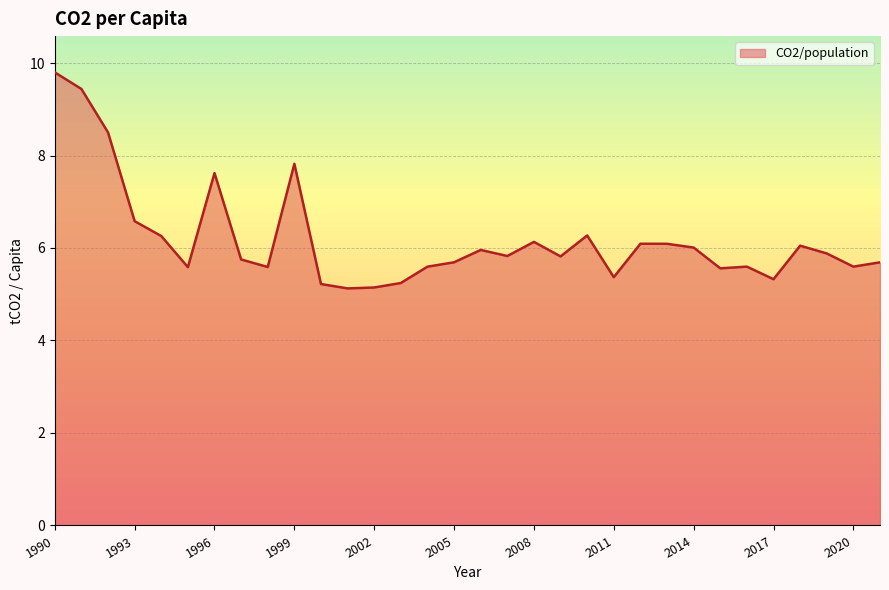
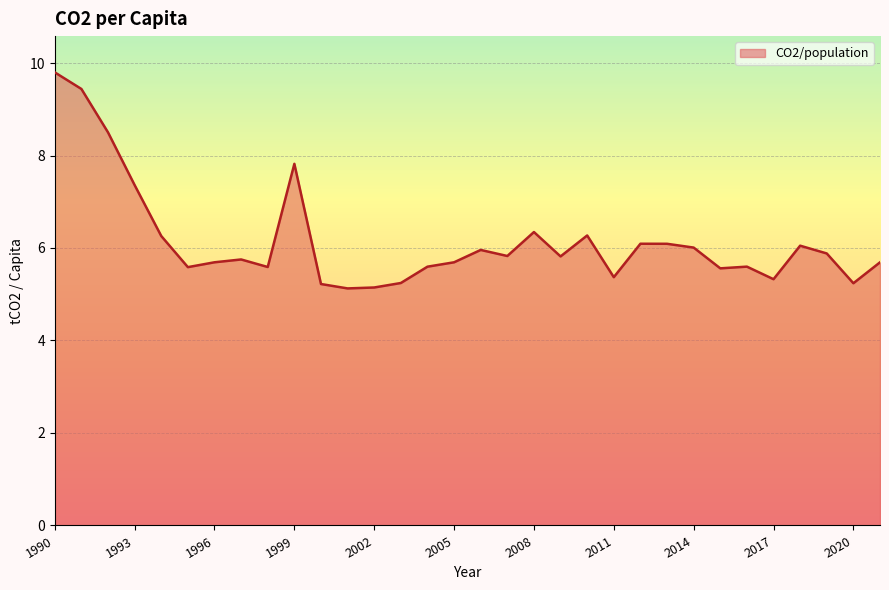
1993: 6.6 -> 7.4
1996: 7.6 -> 5.7
2008: 6.1 -> 6.3
2020: 5.6 -> 5.2
